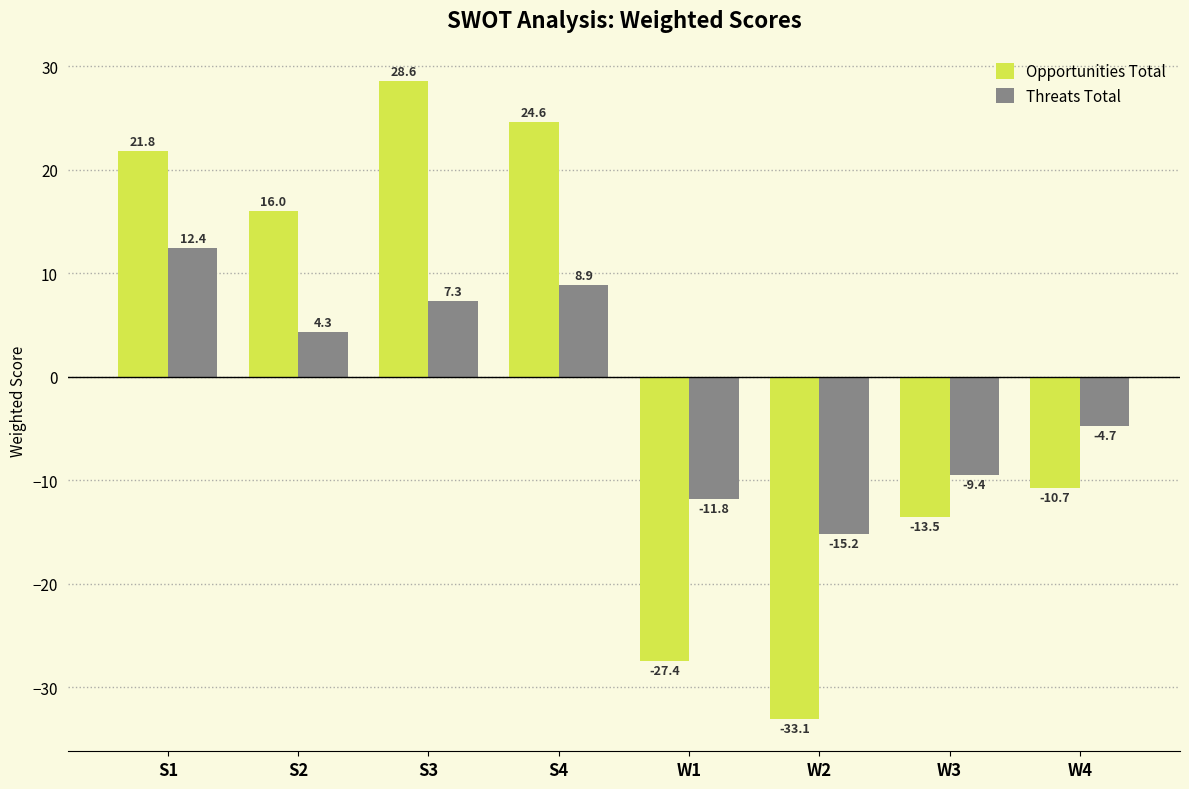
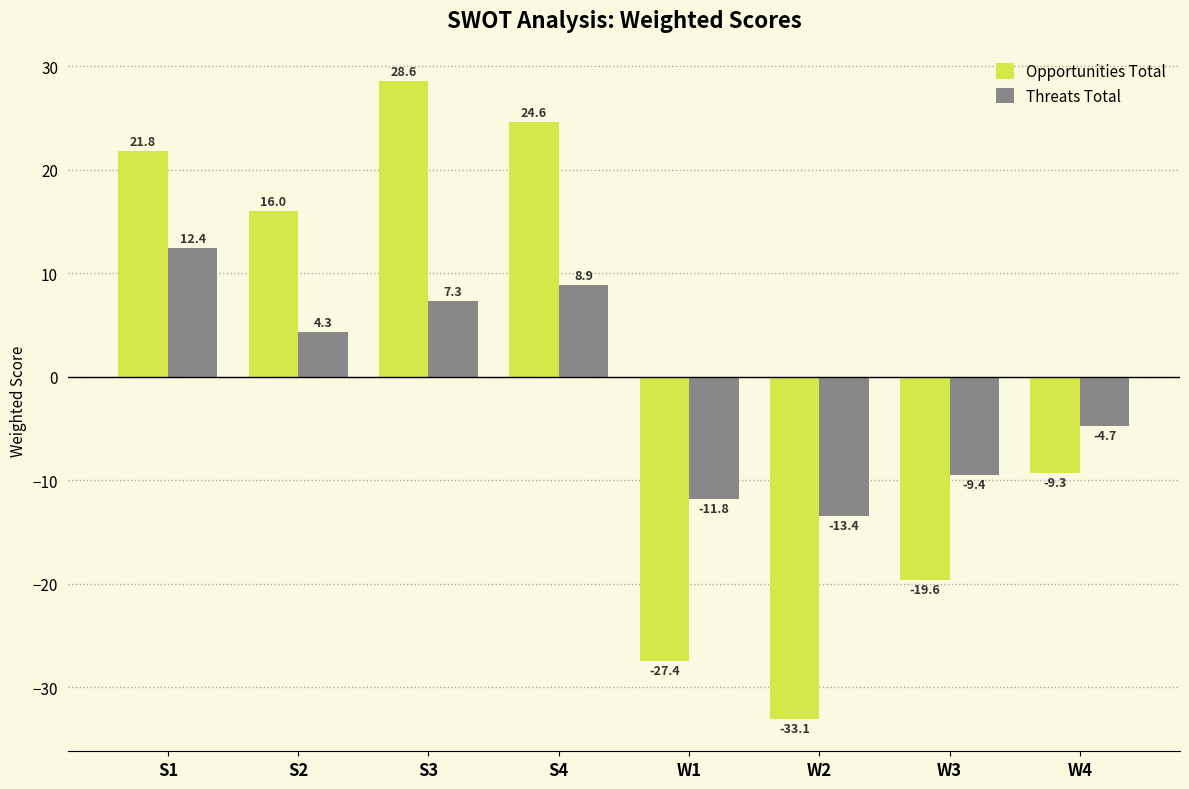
Threats Total, W2: -15.2 -> -13.4
Opportunities Total, W3: -13.5 -> -19.6
Opportunities Total, W4: -10.7 -> -9.3
